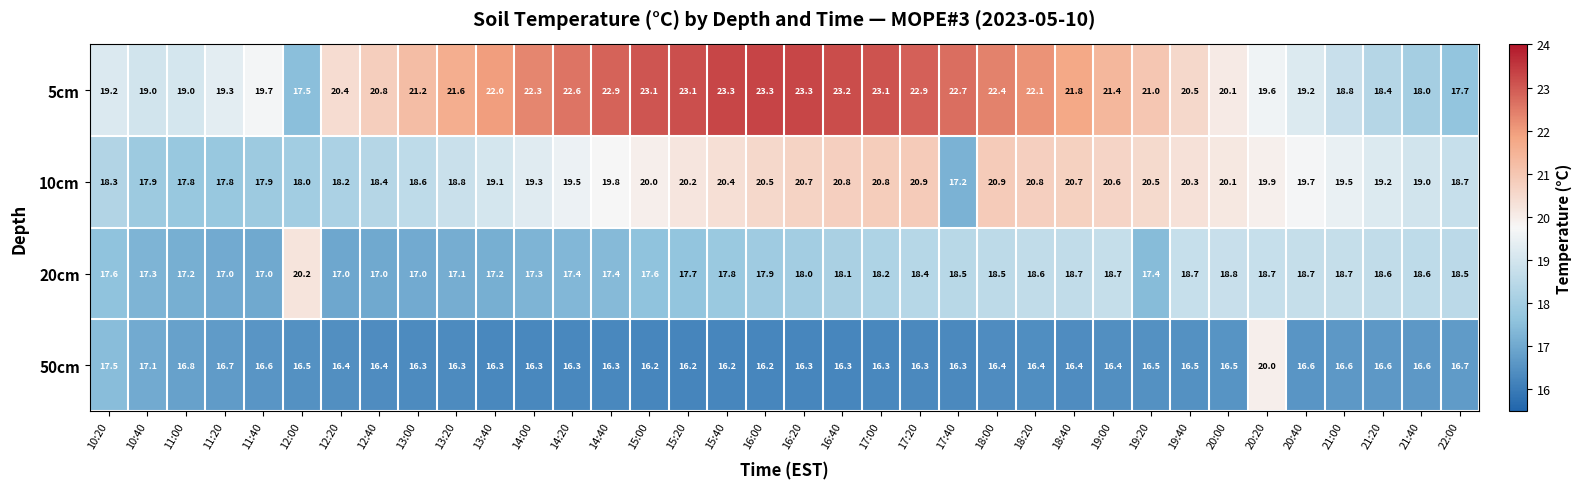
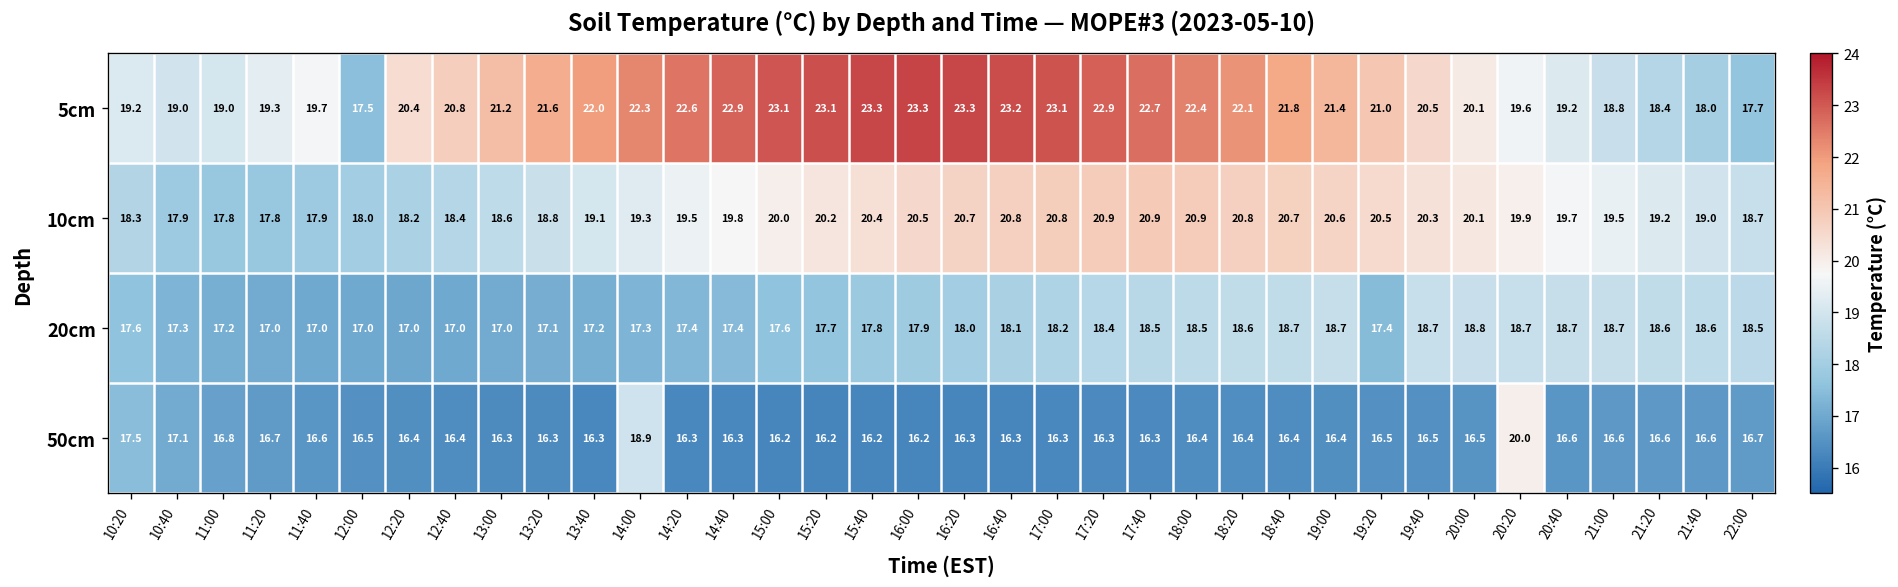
10cm, 17:40: 17.2 -> 20.9
20cm, 12:00: 20.2 -> 17.0
50cm, 14:00: 16.3 -> 18.9
